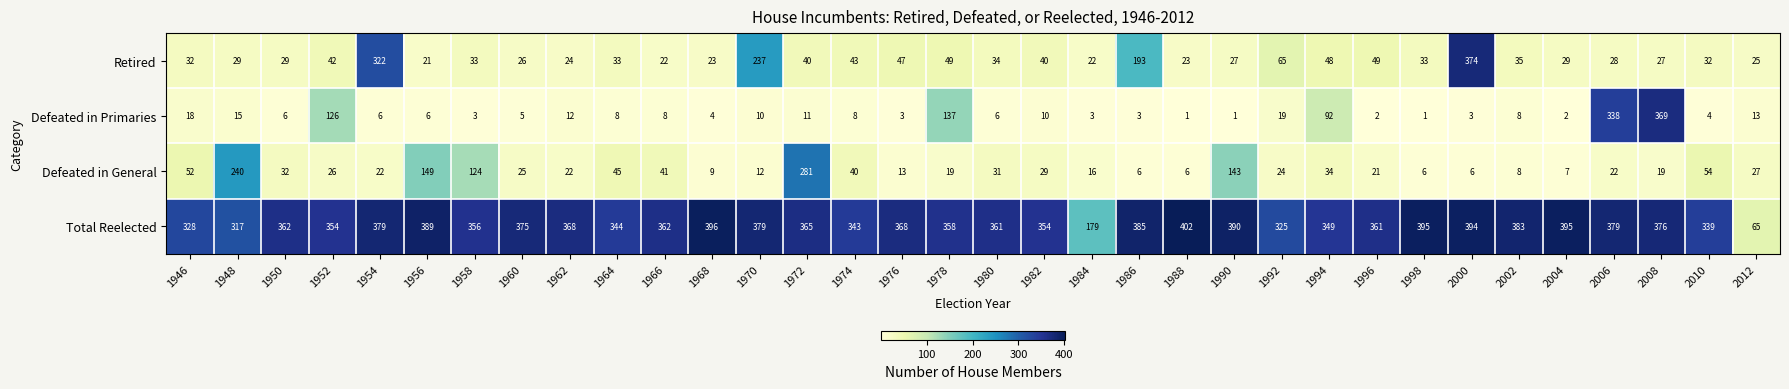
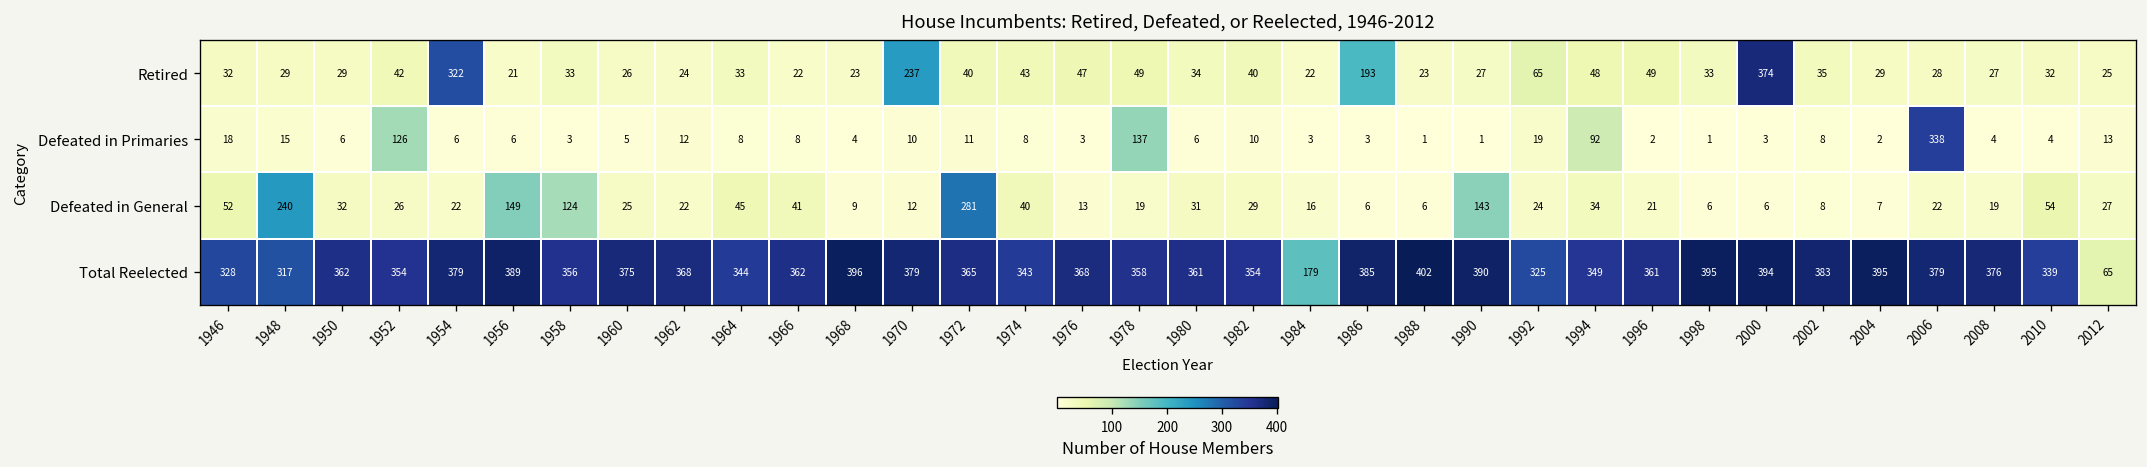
Defeated in Primaries, 2008: 369 -> 4
